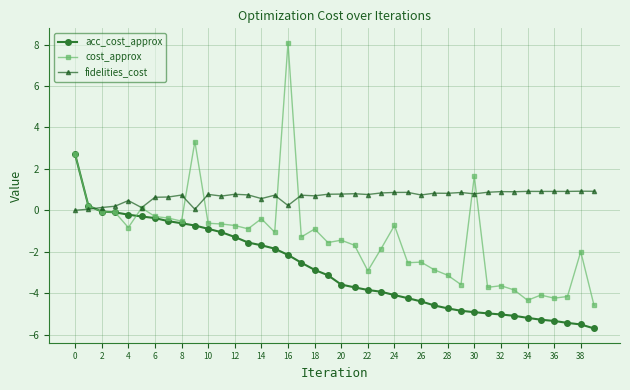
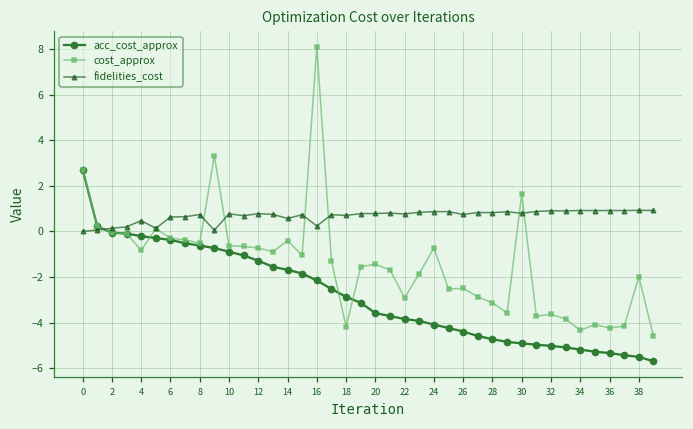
cost_approx, 18: -0.9 -> -4.2
